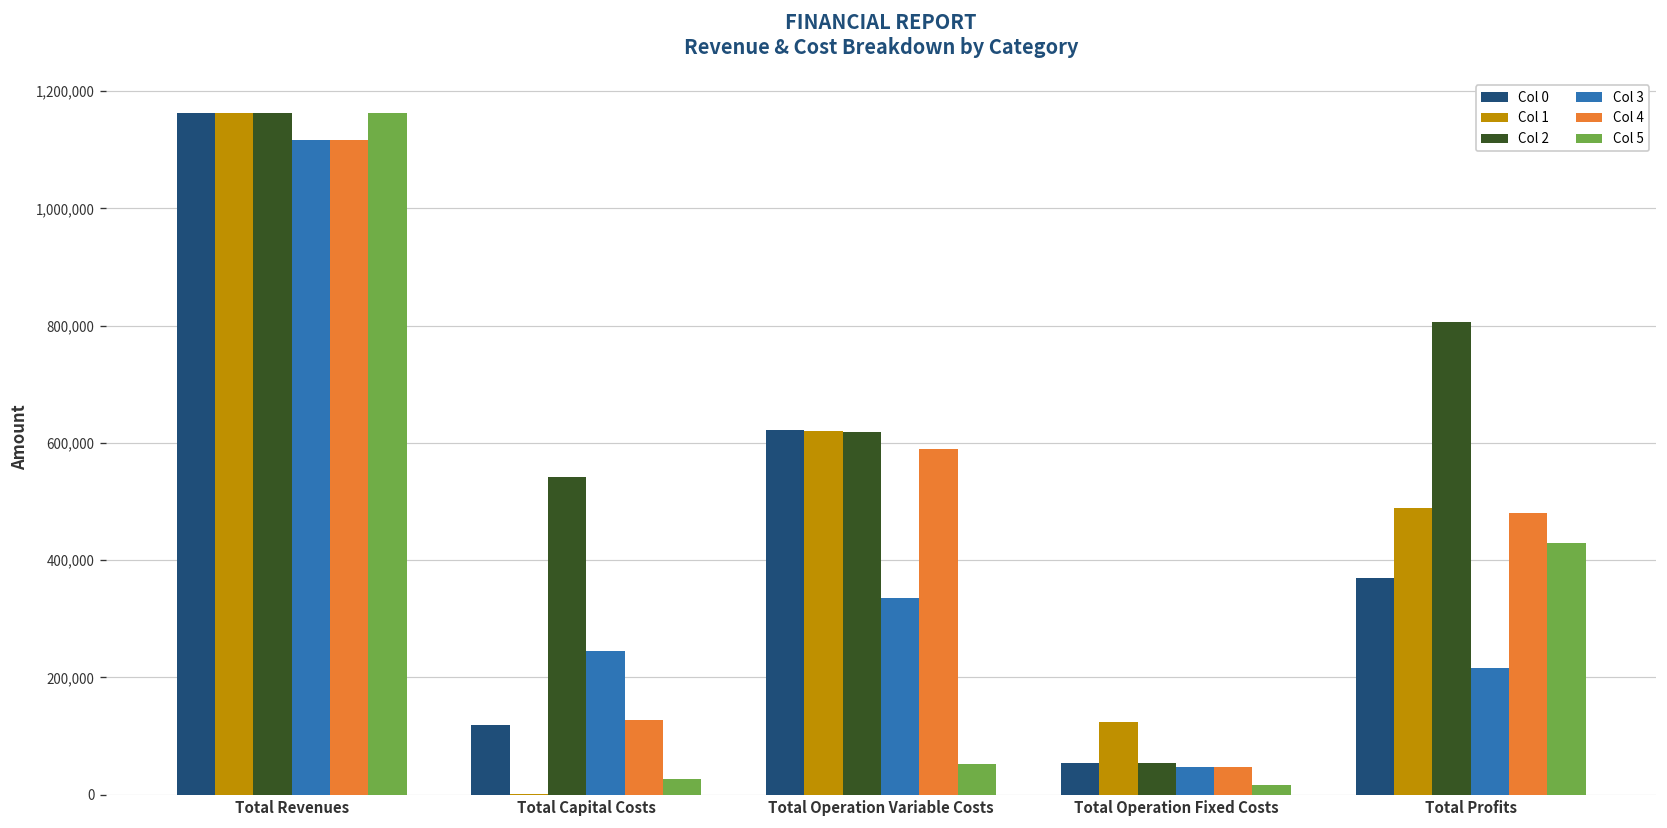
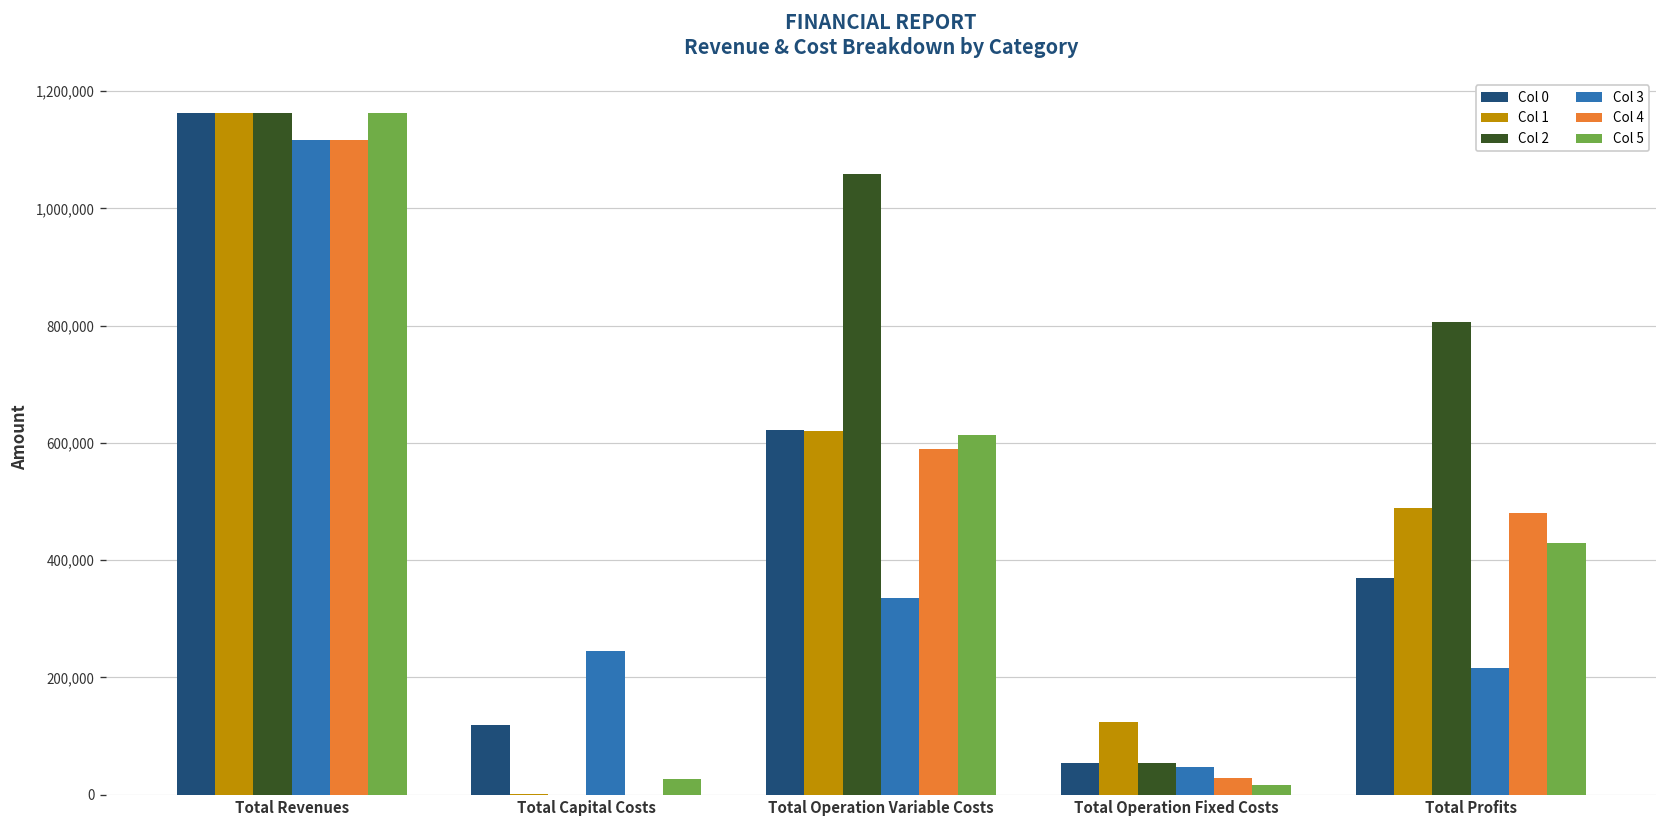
Col 2, Total Capital Costs: 540,000 -> 0
Col 4, Total Capital Costs: 130,000 -> 0
Col 2, Total Operation Variable Costs: 620,000 -> 1,060,000
Col 5, Total Operation Variable Costs: 50,000 -> 610,000
Col 4, Total Operation Fixed Costs: 50,000 -> 30,000
